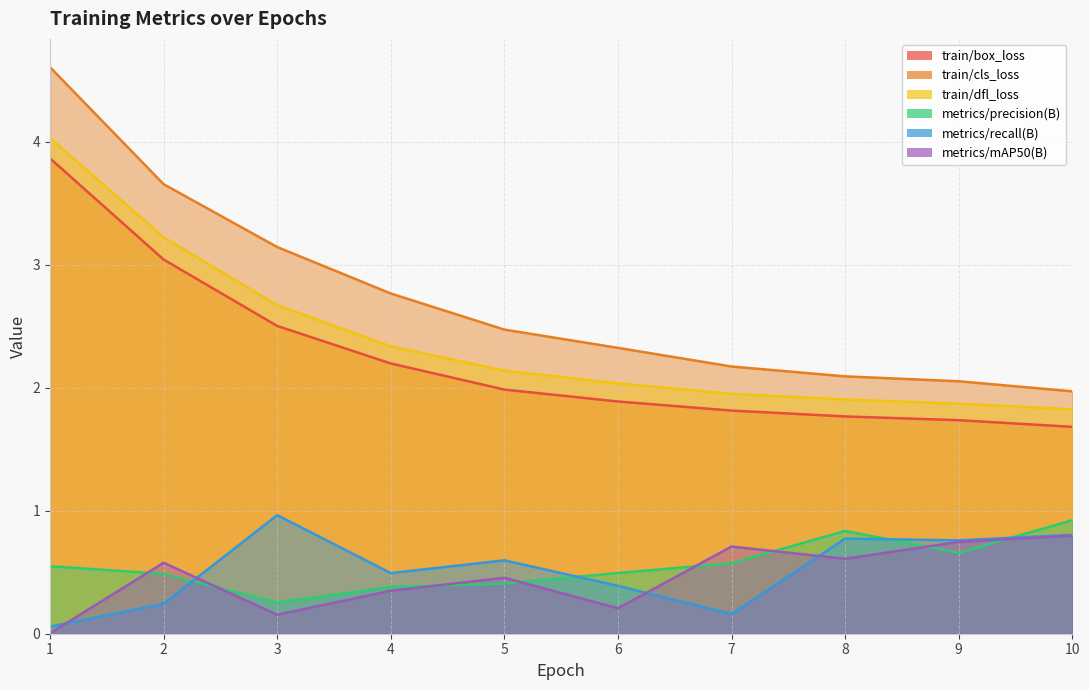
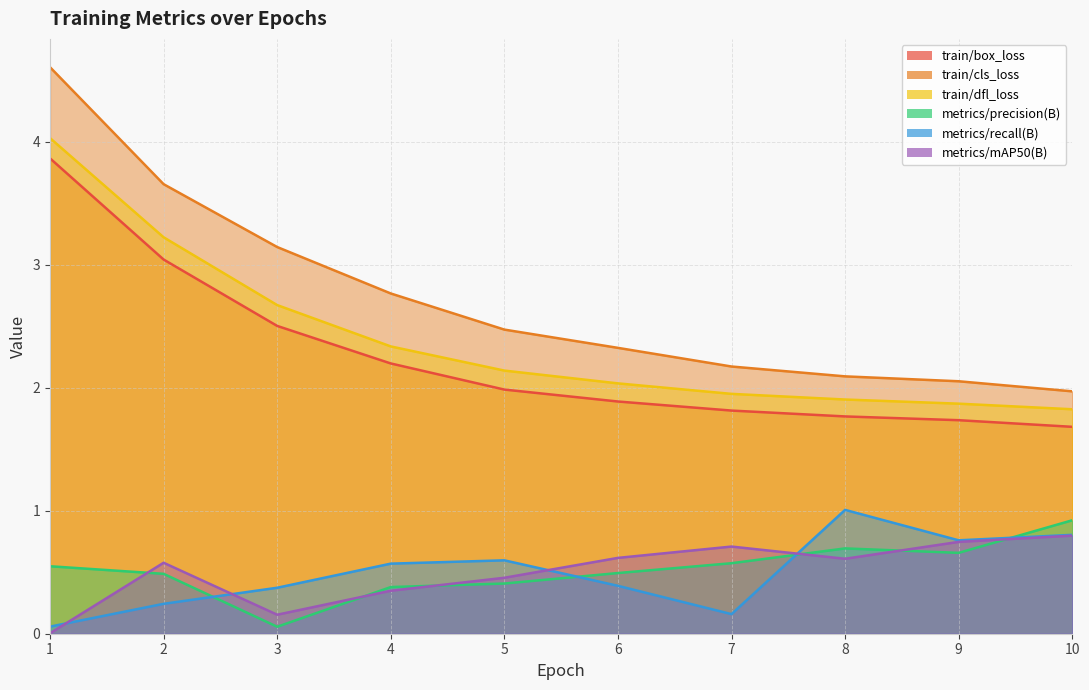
metrics/precision(B), 3: 0.25 -> 0.06
metrics/recall(B), 3: 0.96 -> 0.37
metrics/recall(B), 4: 0.49 -> 0.57
metrics/mAP50(B), 6: 0.21 -> 0.62
metrics/precision(B), 8: 0.84 -> 0.69
metrics/recall(B), 8: 0.77 -> 1.01
